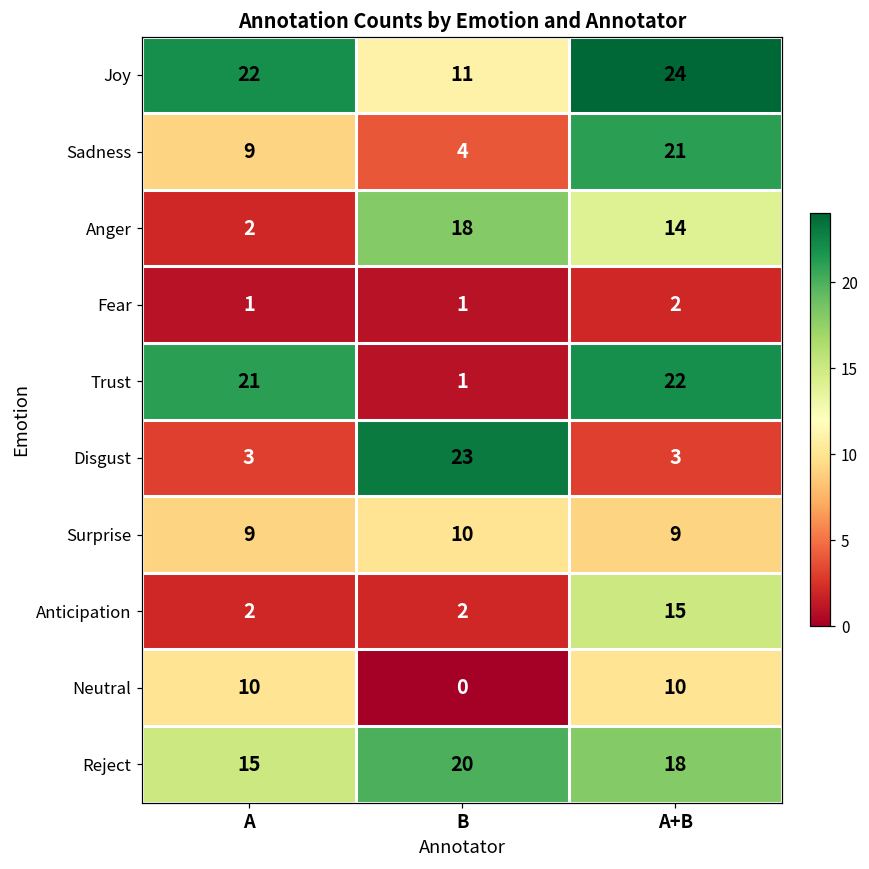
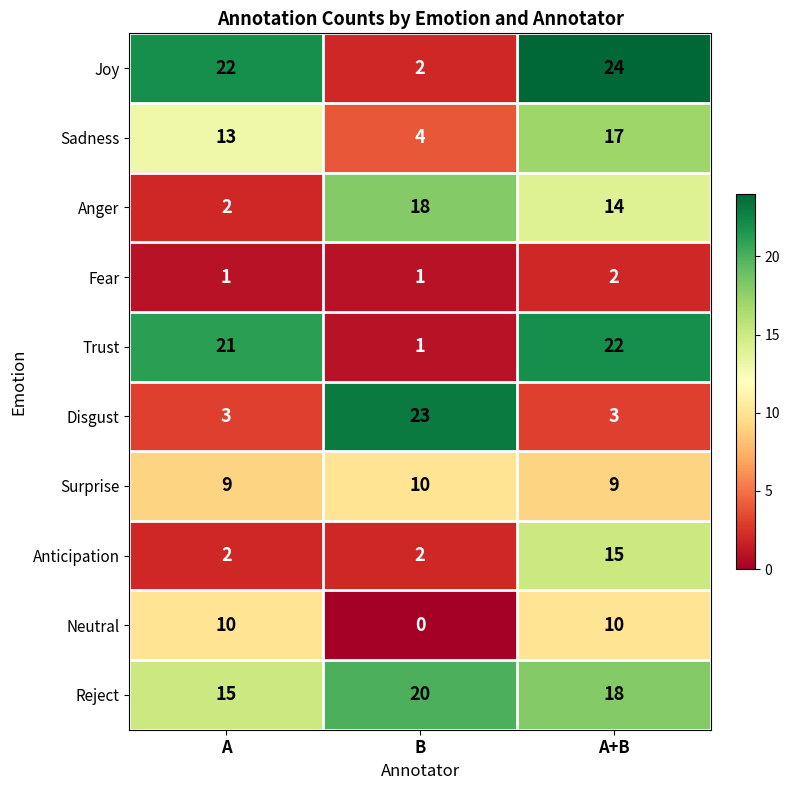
Joy, B: 11 -> 2
Sadness, A: 9 -> 13
Sadness, A+B: 21 -> 17
